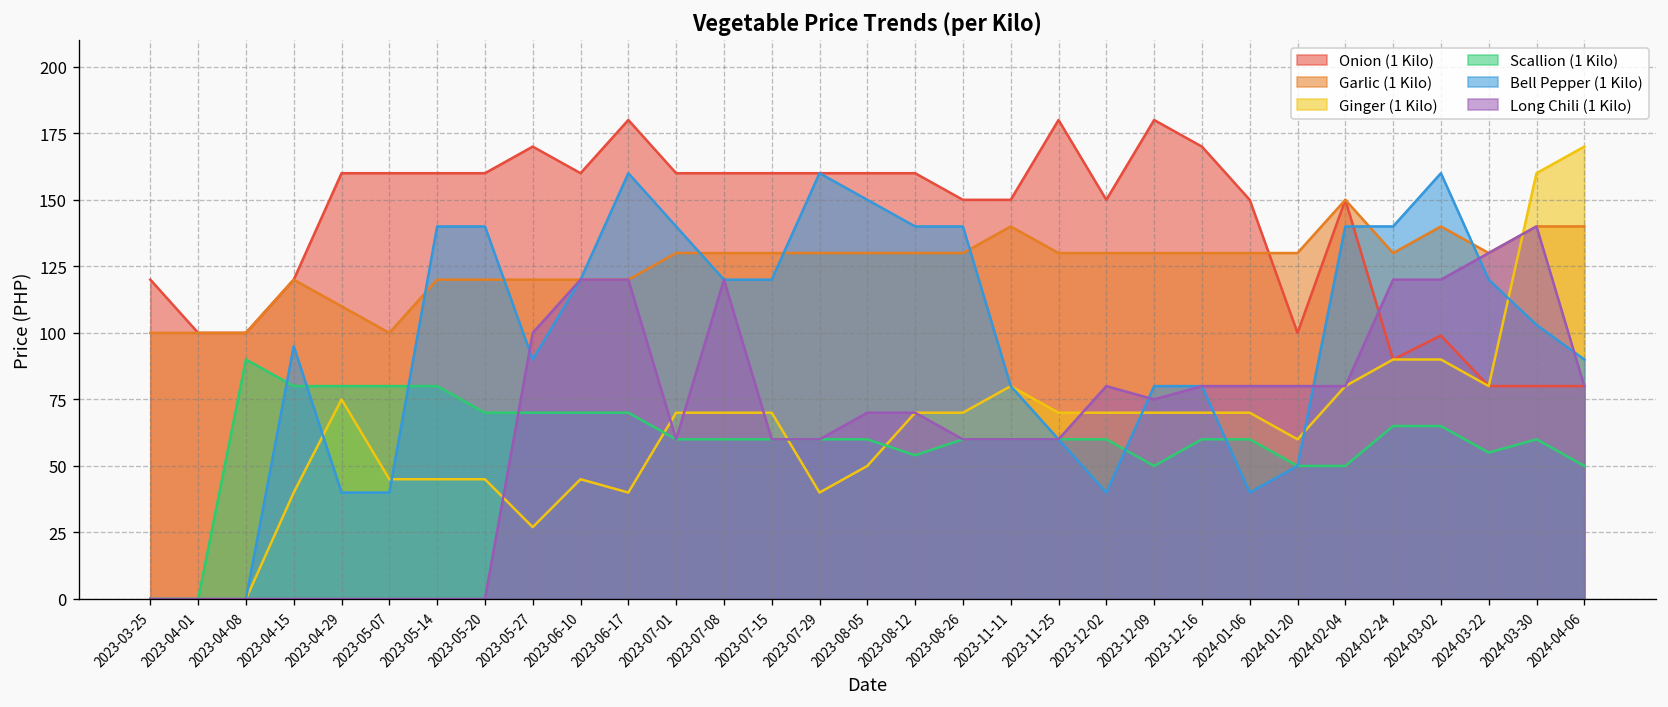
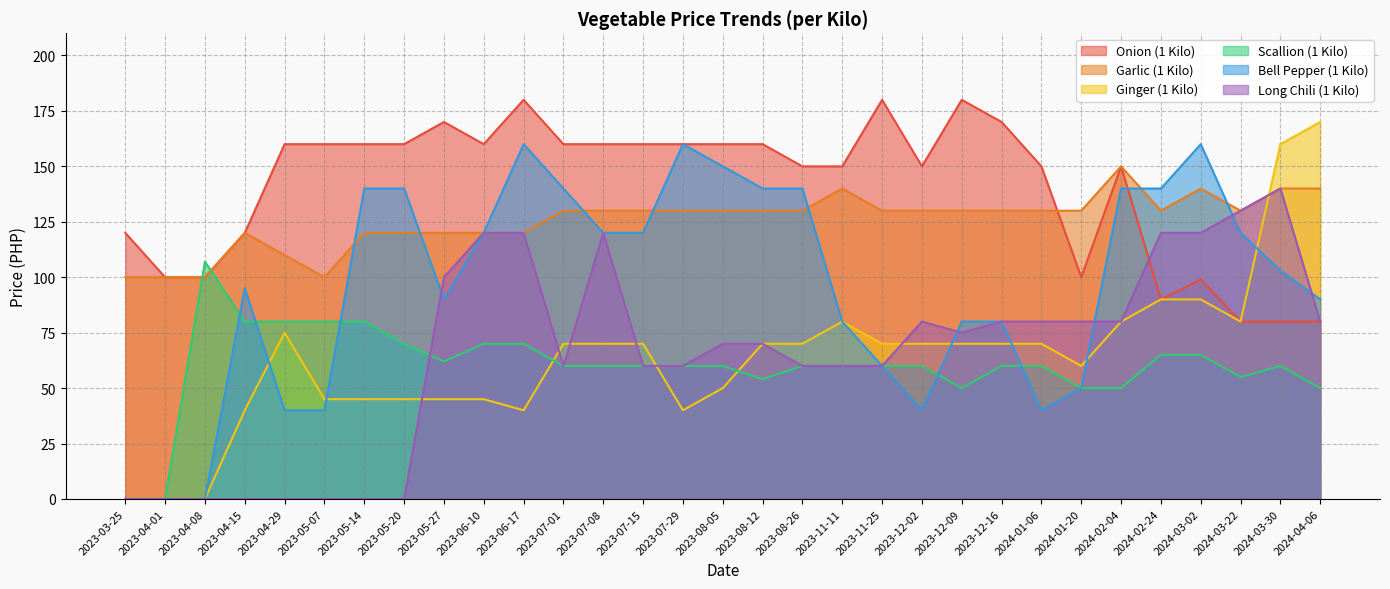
Scallion (1 Kilo), 2023-04-08: 90 -> 107
Ginger (1 Kilo), 2023-05-27: 27 -> 45
Scallion (1 Kilo), 2023-05-27: 70 -> 62
